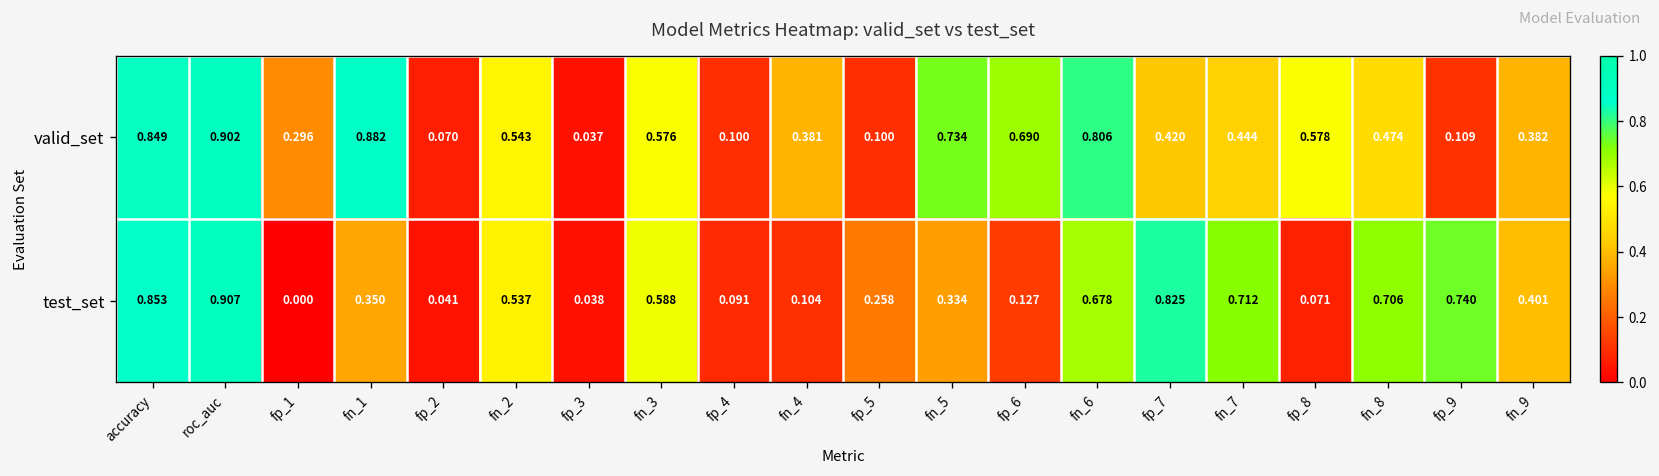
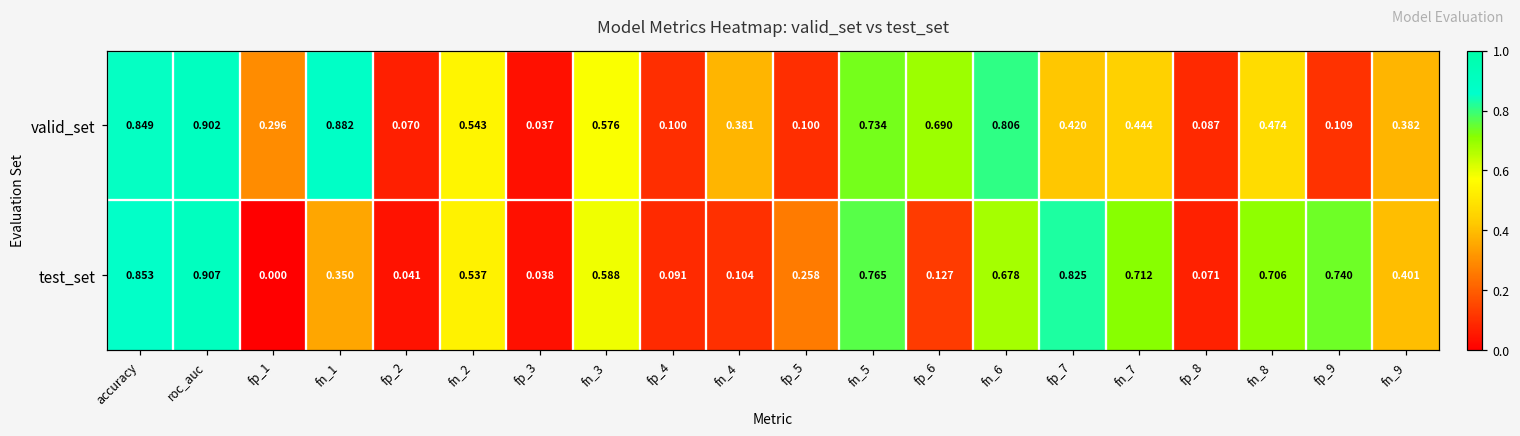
valid_set, fp_8: 0.578 -> 0.087
test_set, fn_5: 0.334 -> 0.765
